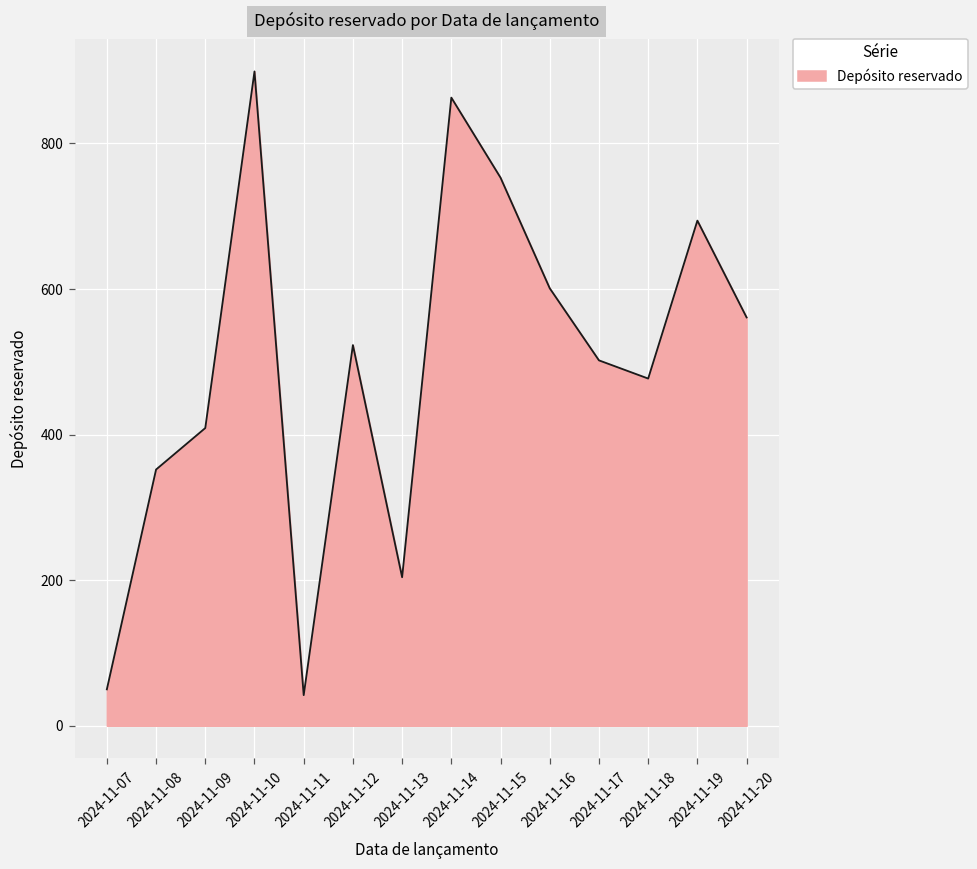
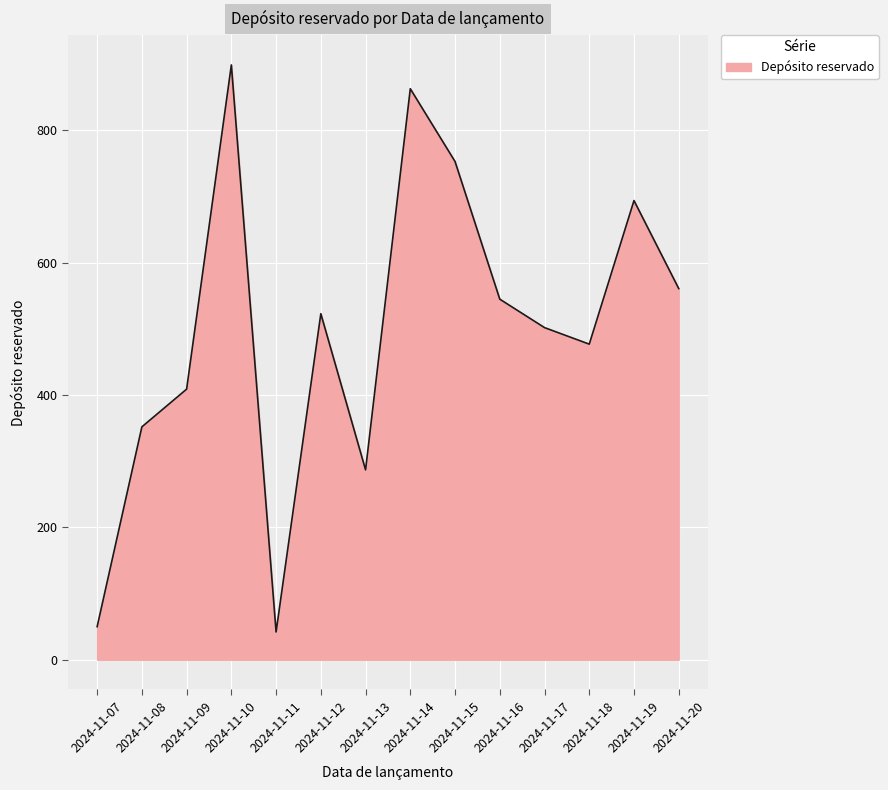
2024-11-13: 200 -> 290
2024-11-16: 600 -> 550
